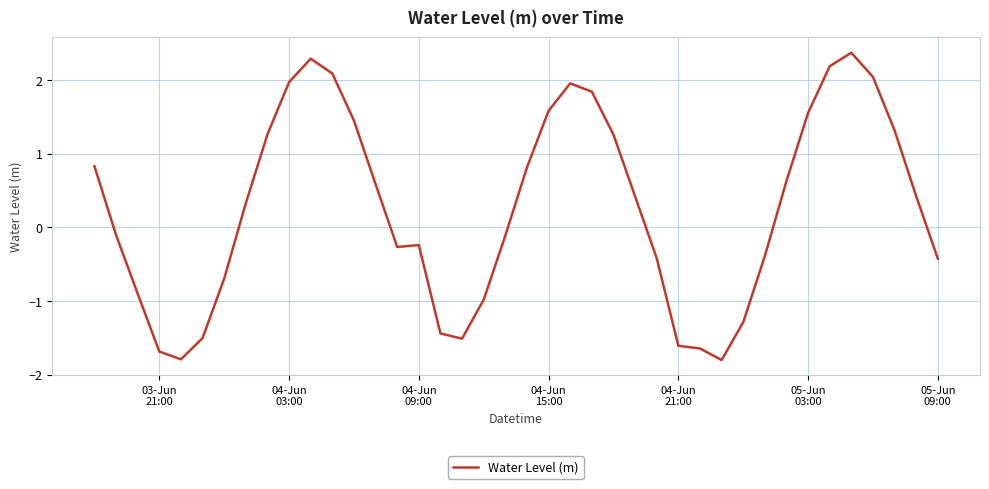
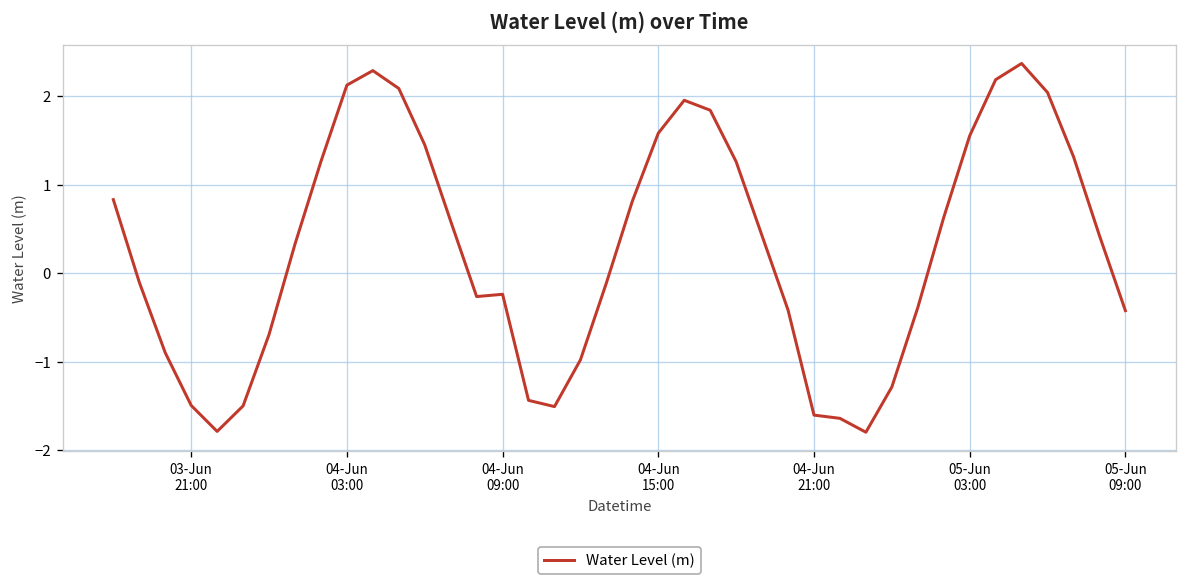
03-Jun 21:00: -1.7 -> -1.5
04-Jun 03:00: 2.0 -> 2.1
